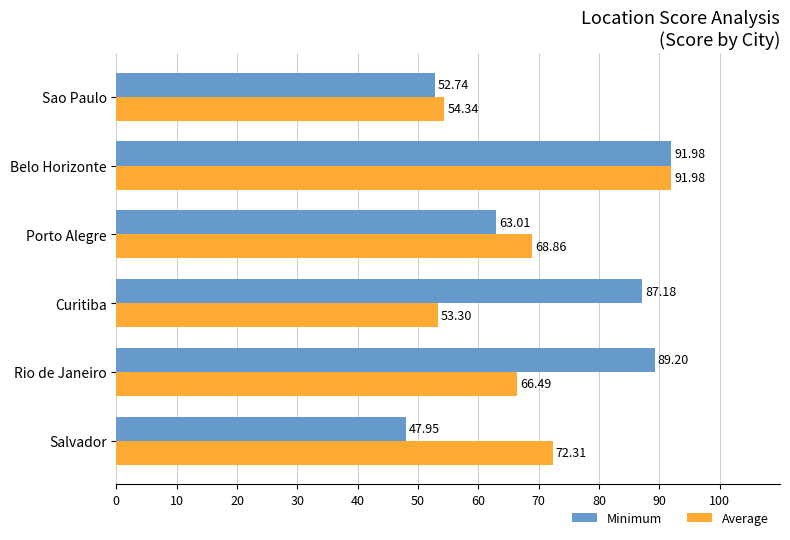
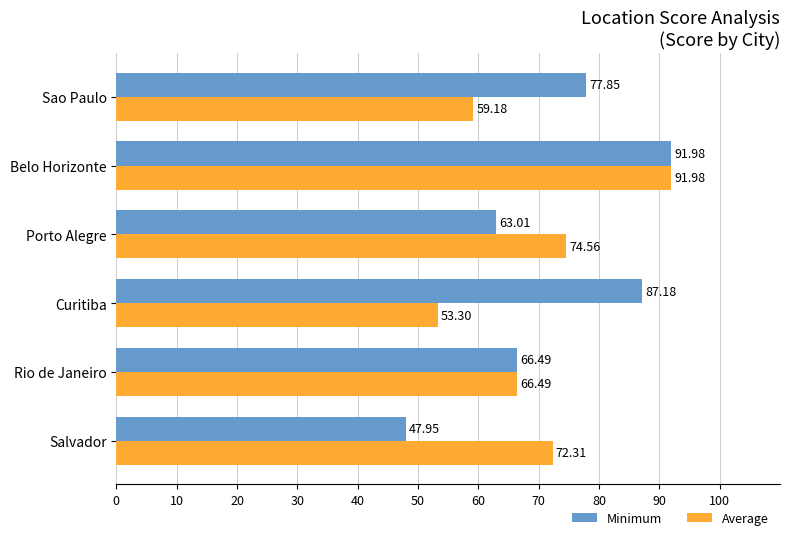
Minimum, Sao Paulo: 52.74 -> 77.85
Average, Sao Paulo: 54.34 -> 59.18
Average, Porto Alegre: 68.86 -> 74.56
Minimum, Rio de Janeiro: 89.20 -> 66.49
